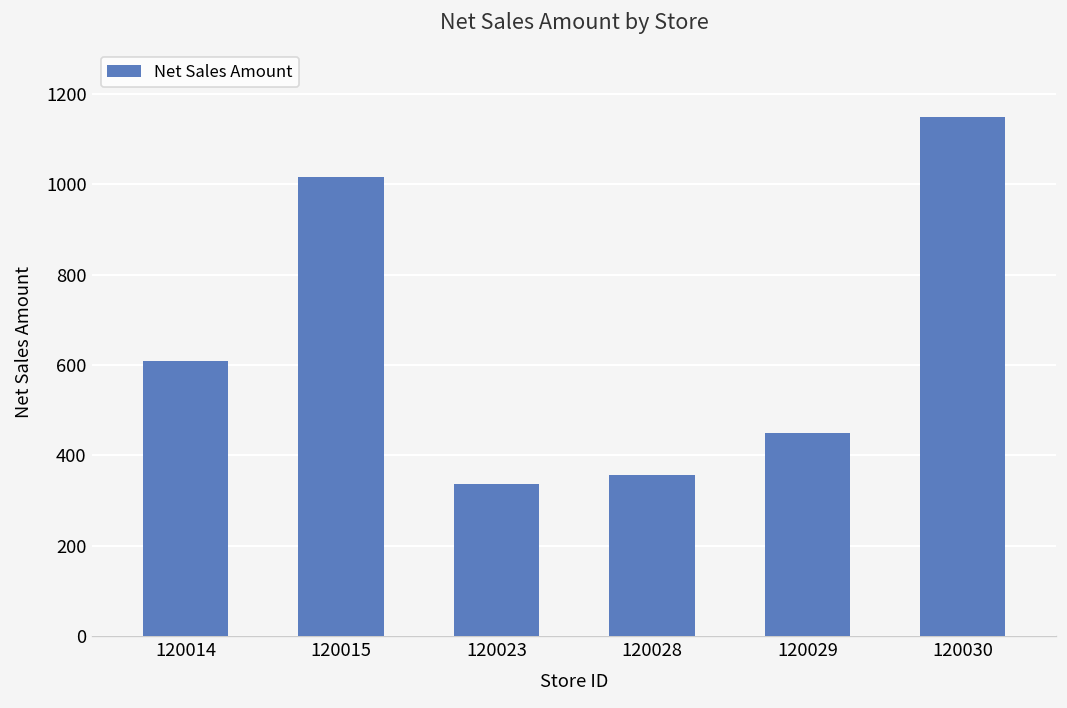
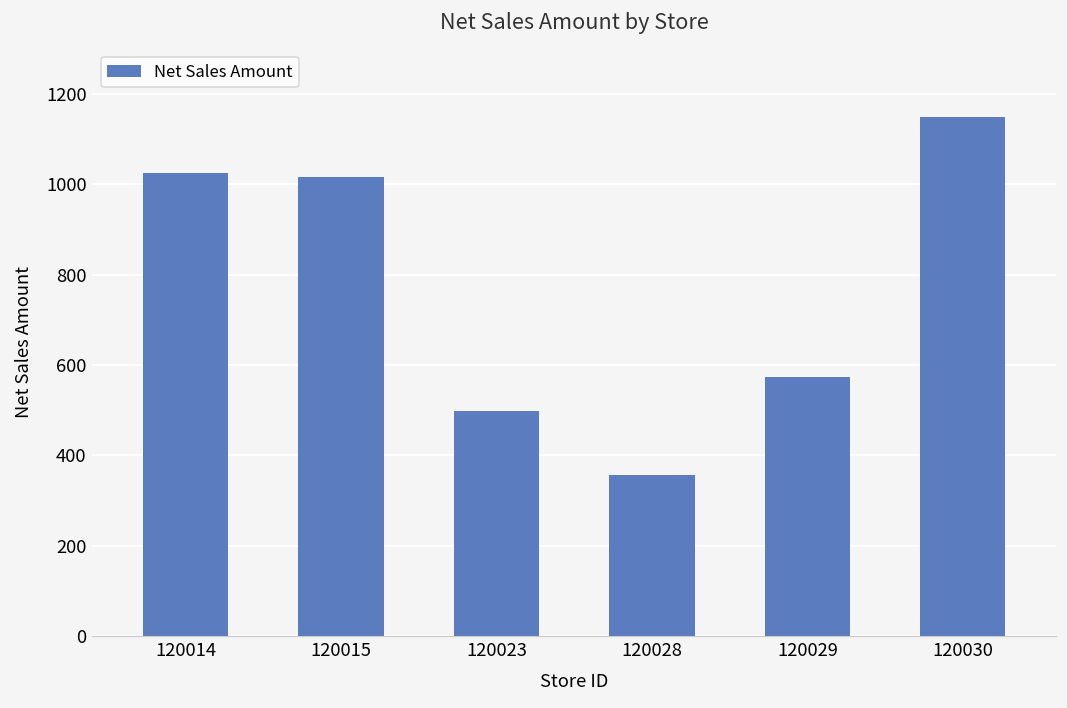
120014: 610 -> 1020
120023: 340 -> 500
120029: 450 -> 570
